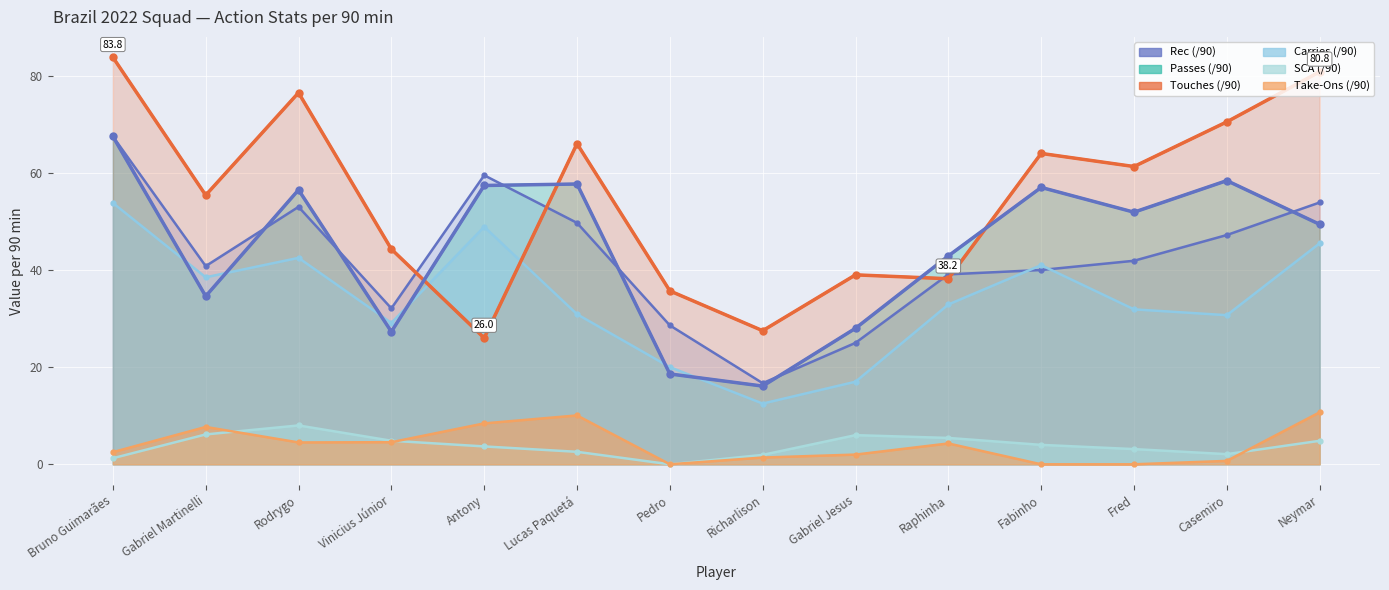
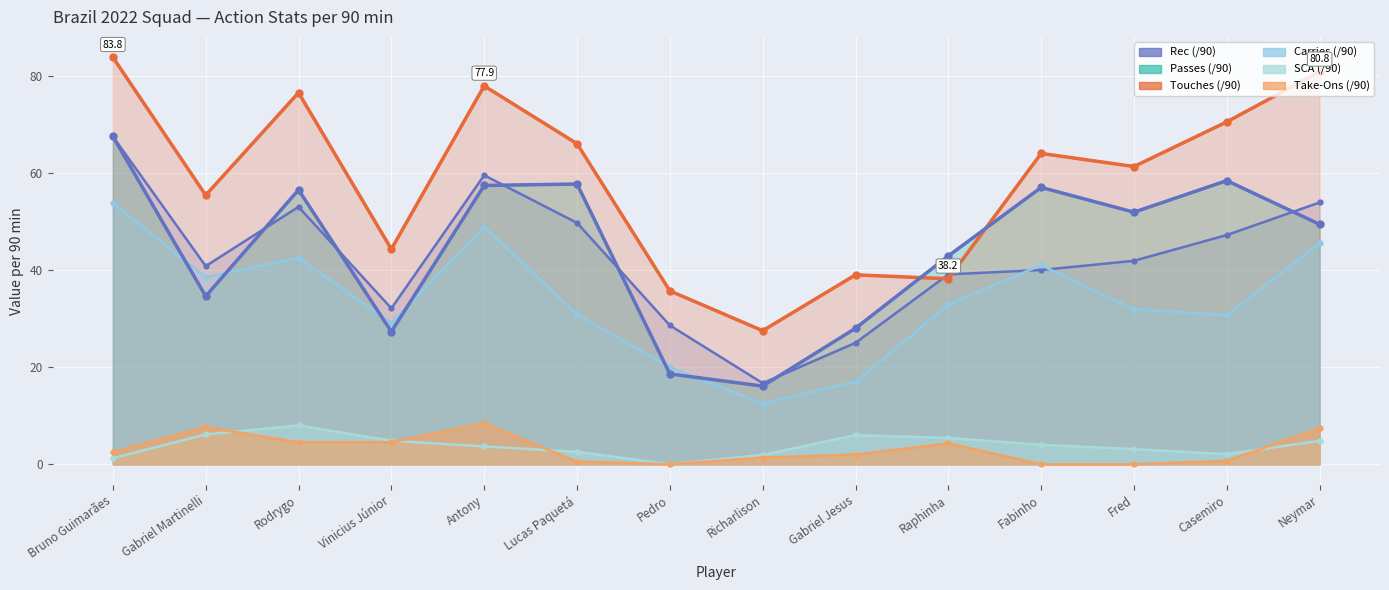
Touches (/90), Antony: 26.0 -> 77.9
Take-Ons (/90), Lucas Paquetá: 10 -> 1
Take-Ons (/90), Neymar: 11 -> 7
